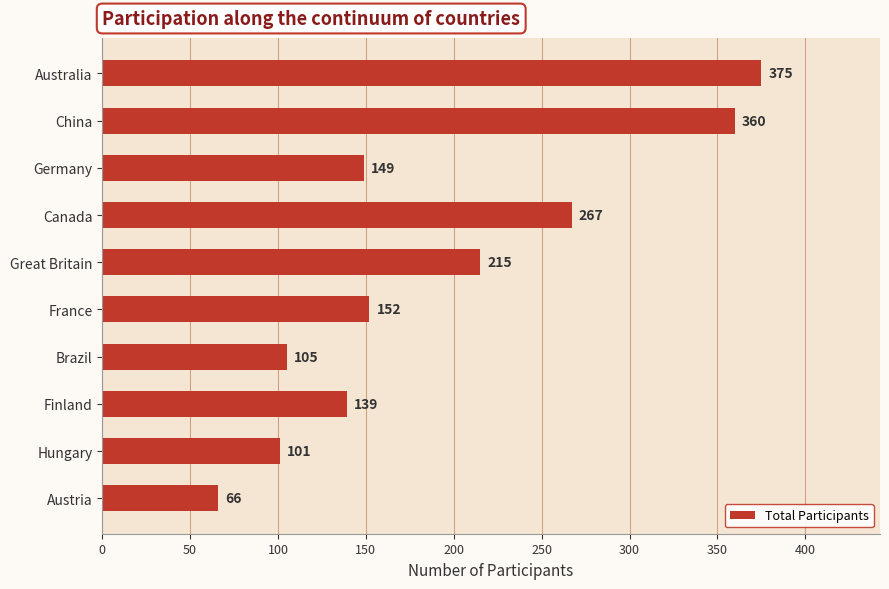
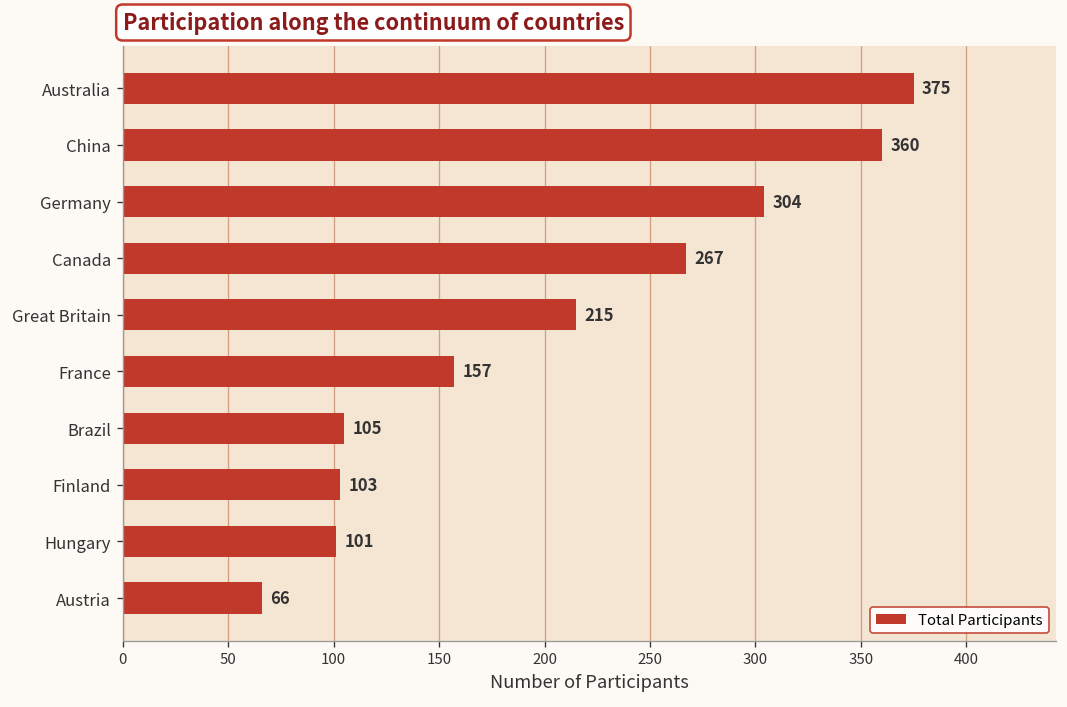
Germany: 149 -> 304
France: 152 -> 157
Finland: 139 -> 103
